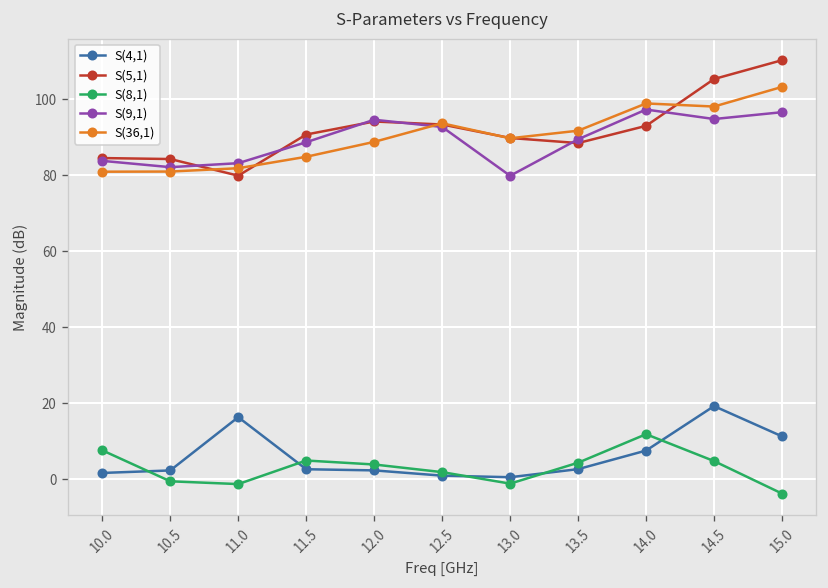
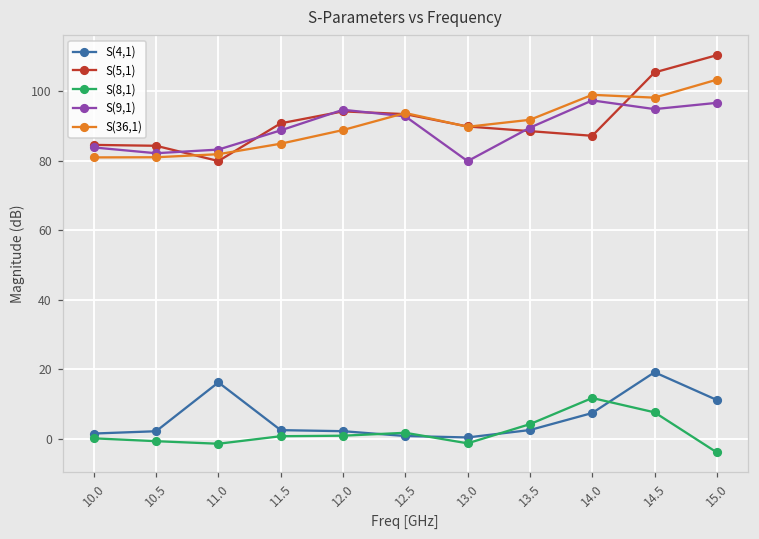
S(8,1), 10.0: 8 -> 0
S(8,1), 11.5: 5 -> 1
S(8,1), 12.0: 4 -> 1
S(5,1), 14.0: 93 -> 87
S(8,1), 14.5: 5 -> 8
